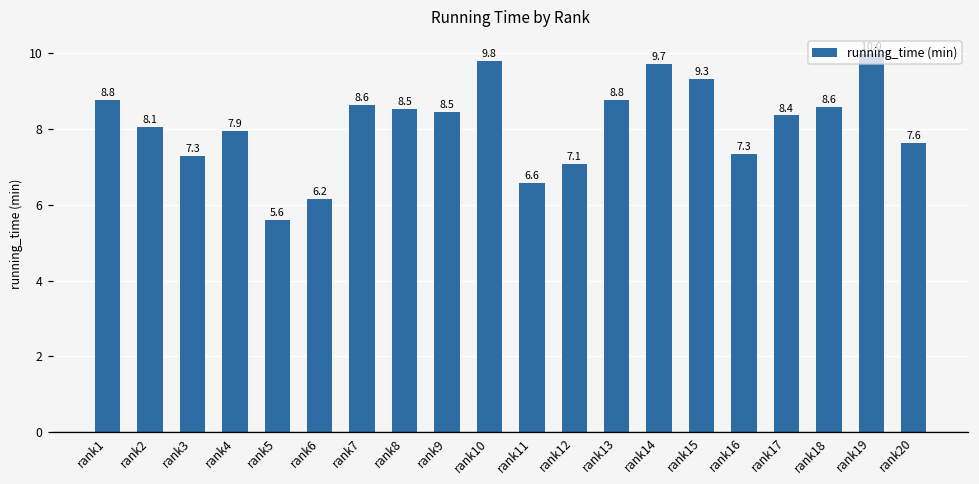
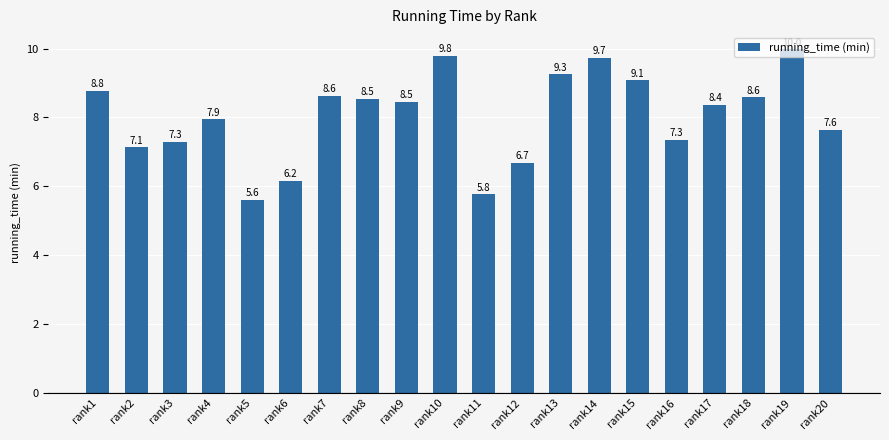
rank2: 8.1 -> 7.1
rank11: 6.6 -> 5.8
rank12: 7.1 -> 6.7
rank13: 8.8 -> 9.3
rank15: 9.3 -> 9.1
